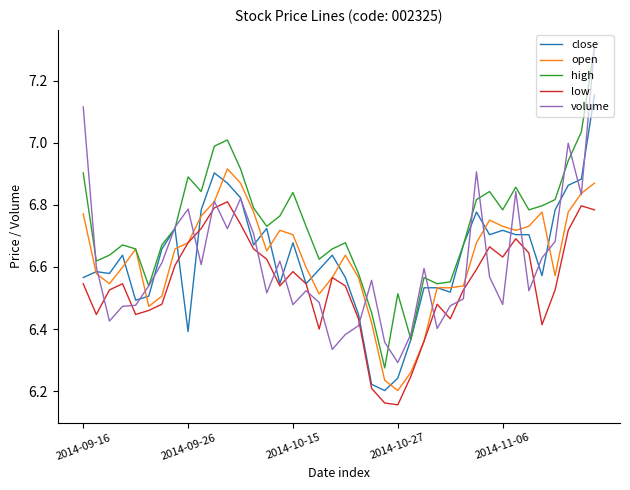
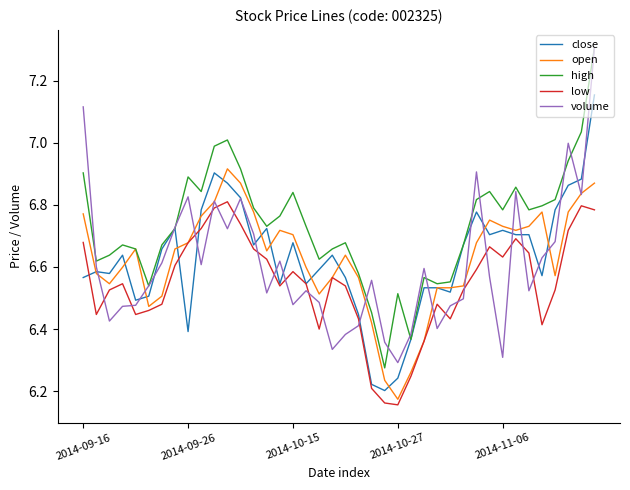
low, 2014-09-16: 6.55 -> 6.68
volume, 2014-09-26: 6.79 -> 6.83
open, 2014-10-27: 6.20 -> 6.17
volume, 2014-11-06: 6.48 -> 6.31
